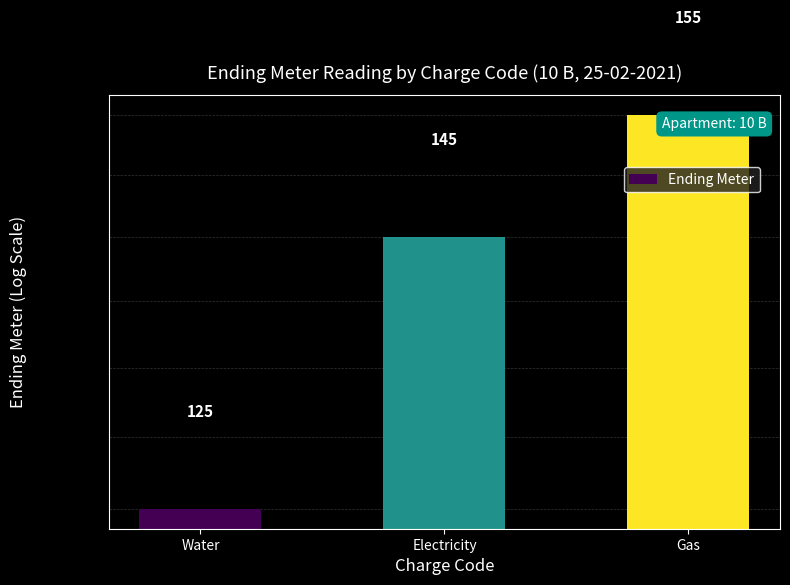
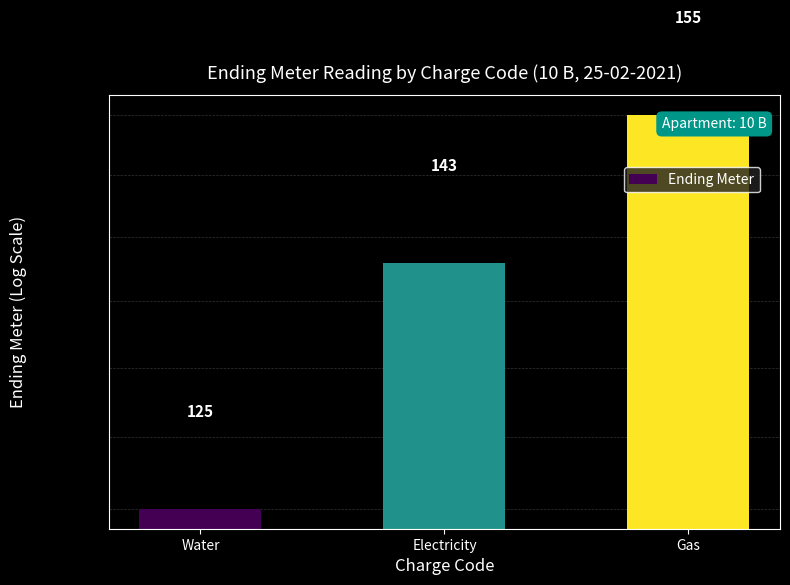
Electricity: 145 -> 143
